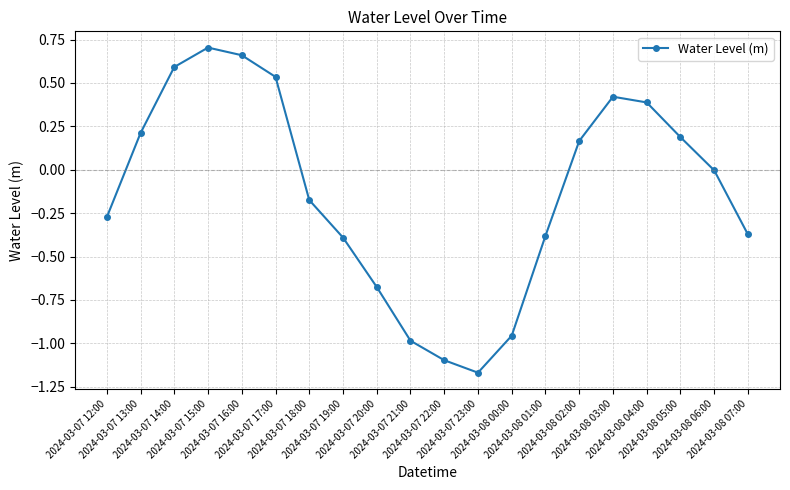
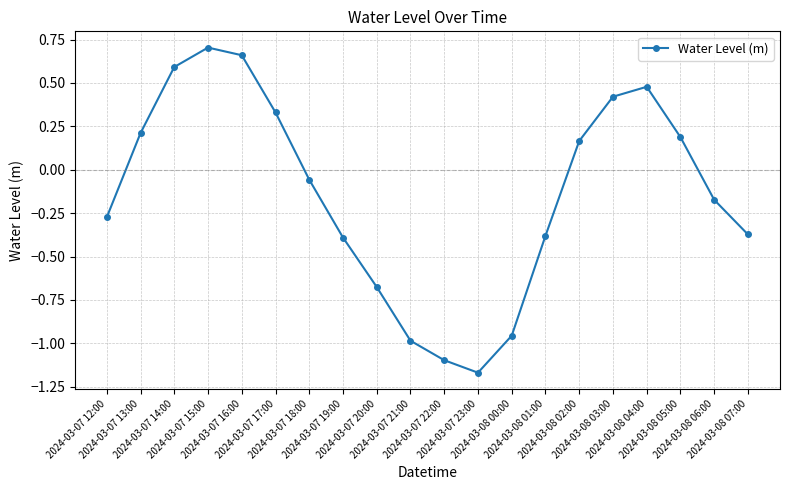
2024-03-07 17:00: 0.54 -> 0.33
2024-03-07 18:00: -0.17 -> -0.06
2024-03-08 04:00: 0.39 -> 0.48
2024-03-08 06:00: 0.00 -> -0.17
